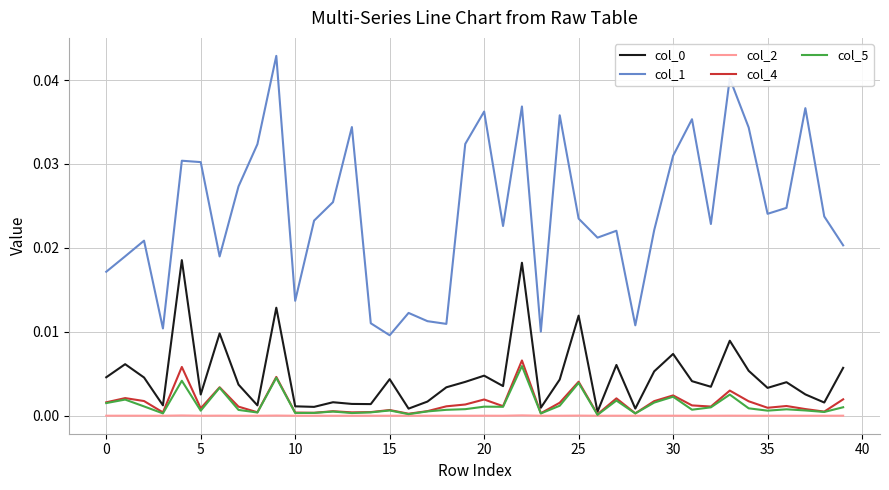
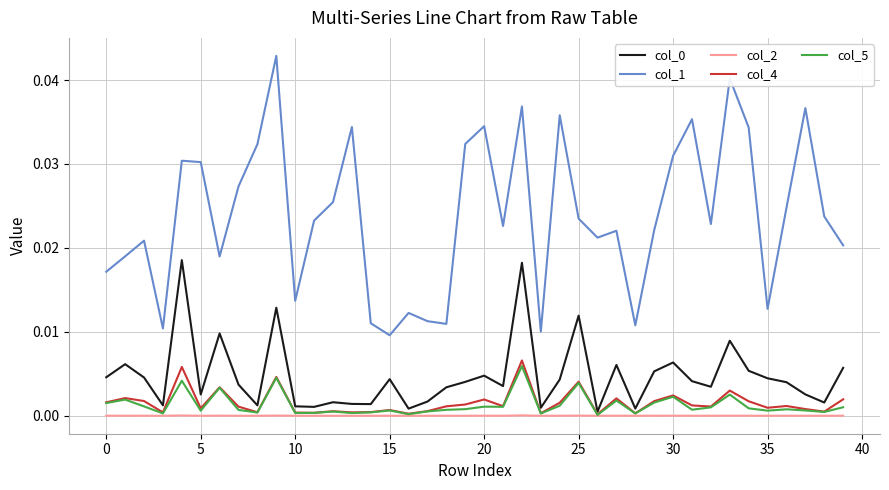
col_1, 20: 0.036 -> 0.035
col_0, 30: 0.007 -> 0.006
col_0, 35: 0.003 -> 0.004
col_1, 35: 0.024 -> 0.013
